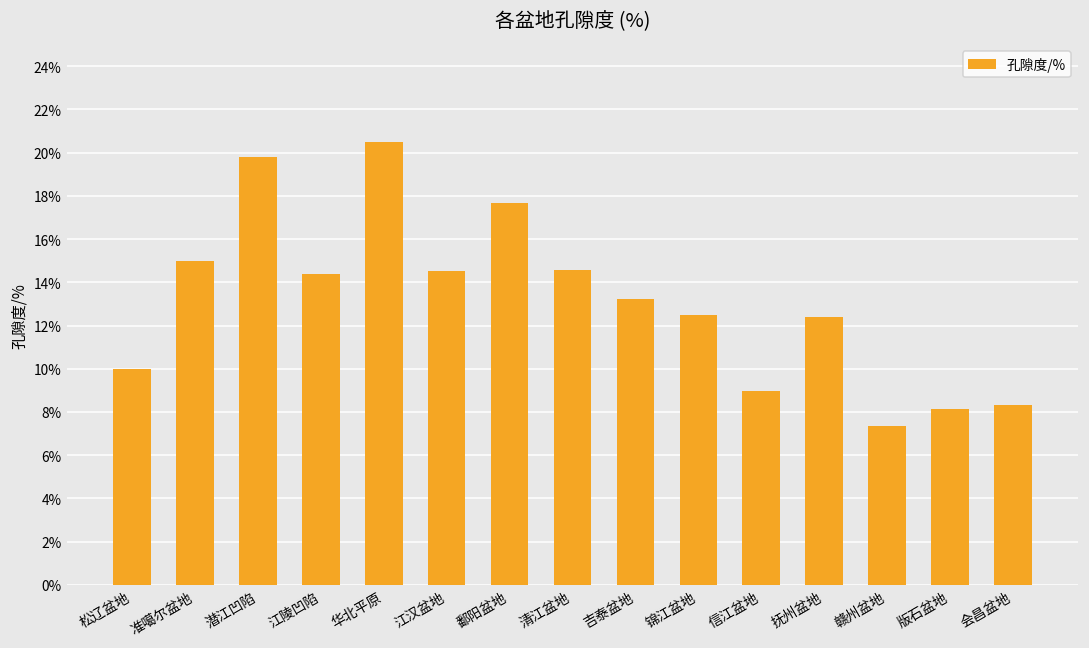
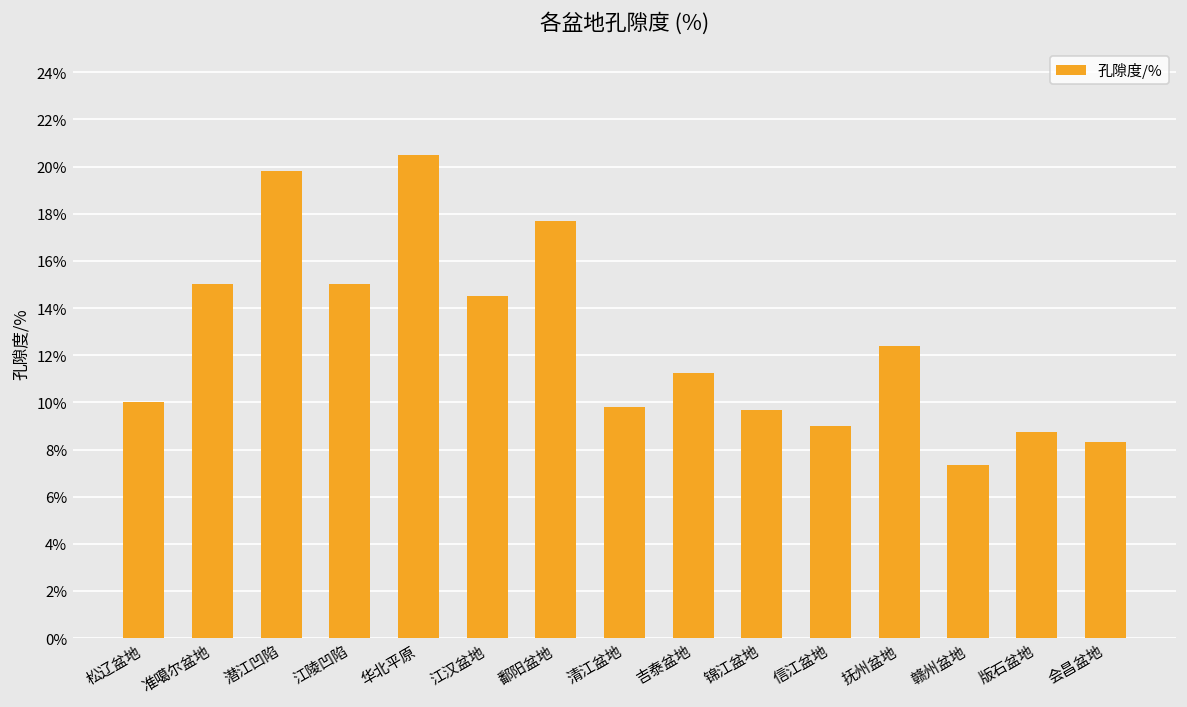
江陵凹陷: 14.4% -> 15.0%
清江盆地: 14.6% -> 9.8%
吉泰盆地: 13.2% -> 11.2%
锦江盆地: 12.5% -> 9.7%
版石盆地: 8.1% -> 8.7%
